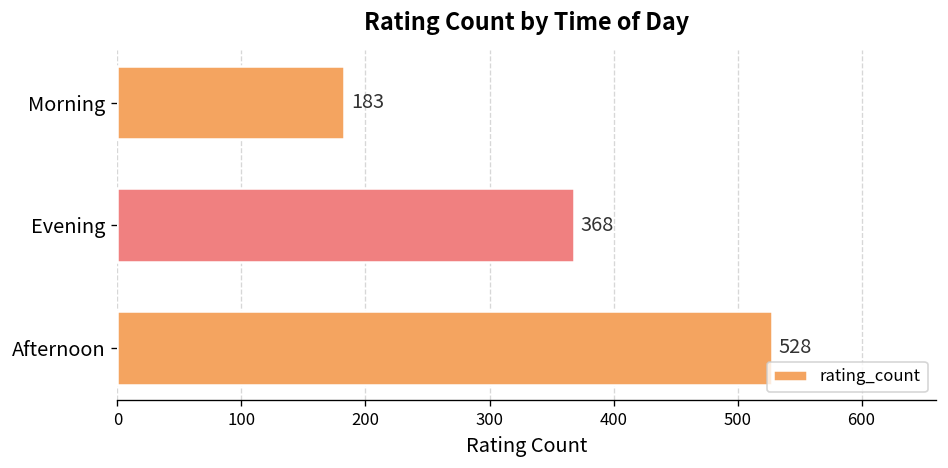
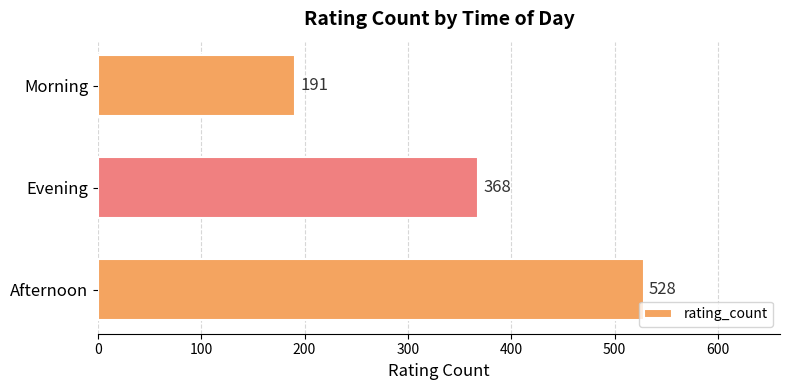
Morning: 183 -> 191
